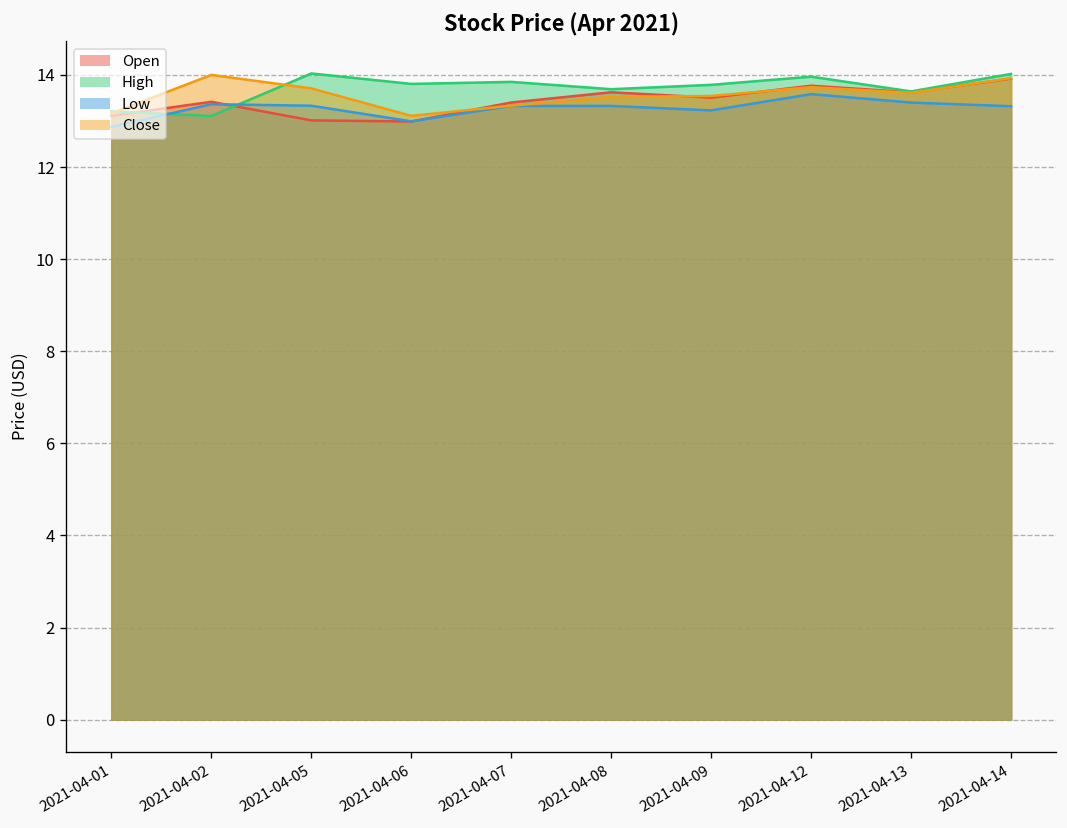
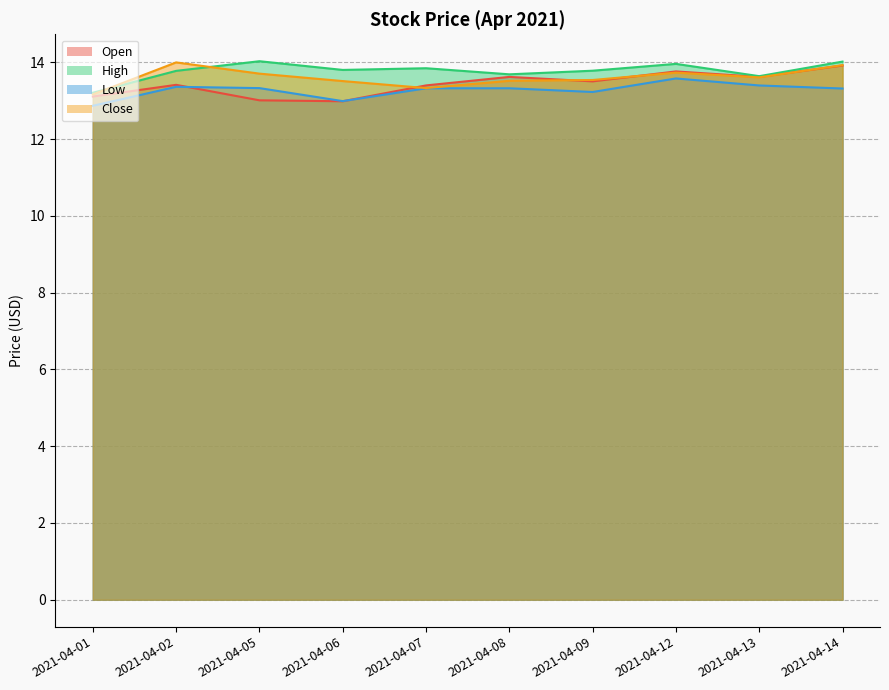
High, 2021-04-02: 13.1 -> 13.8
Close, 2021-04-06: 13.1 -> 13.5
